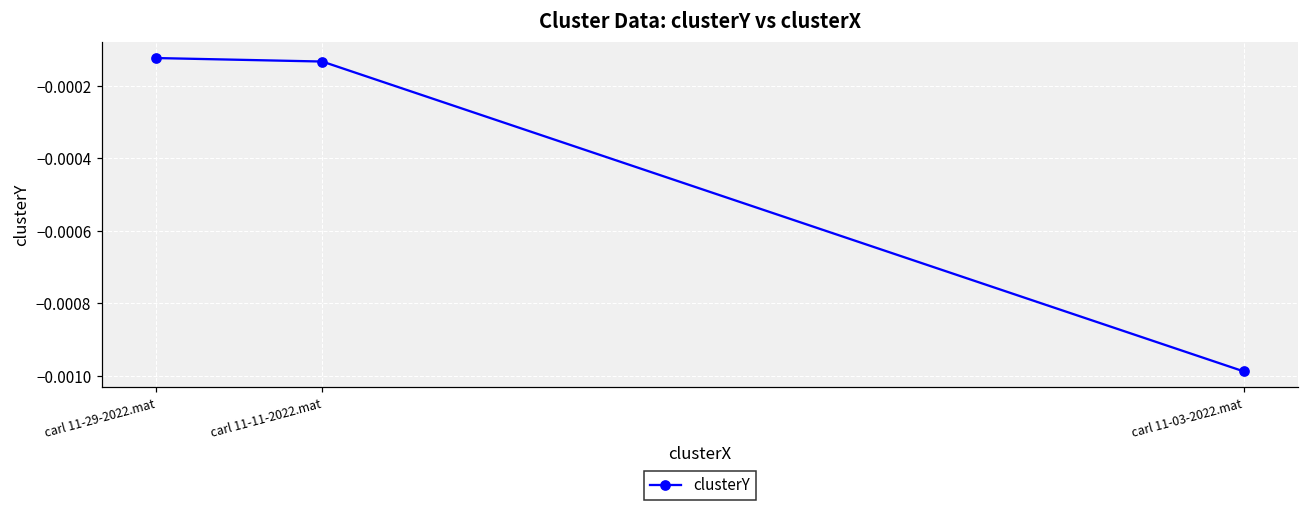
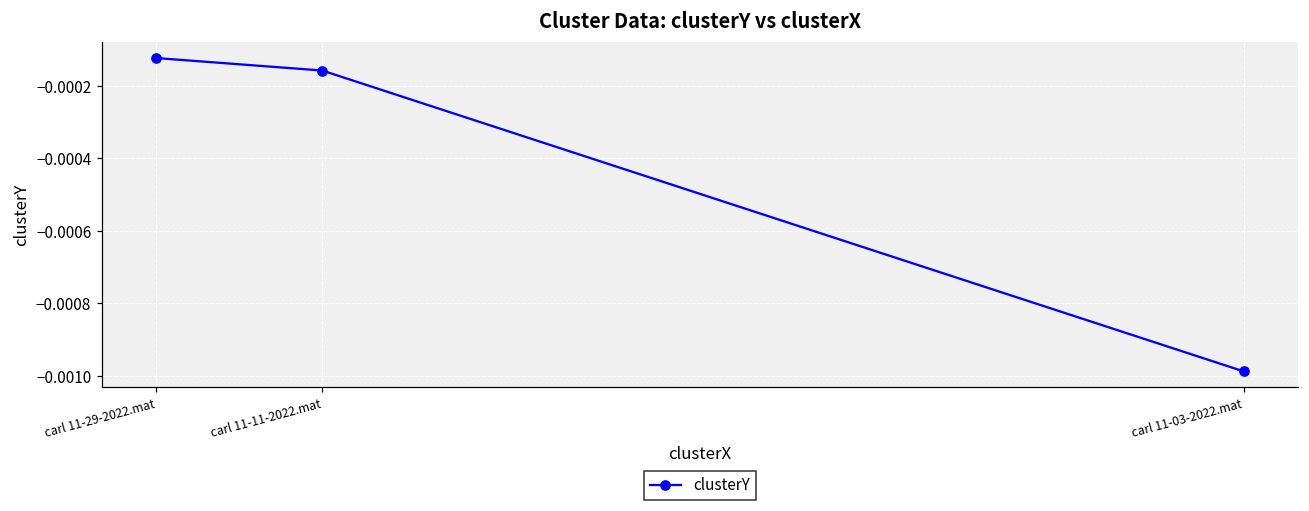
carl 11-11-2022.mat: -0.00013 -> -0.00016
